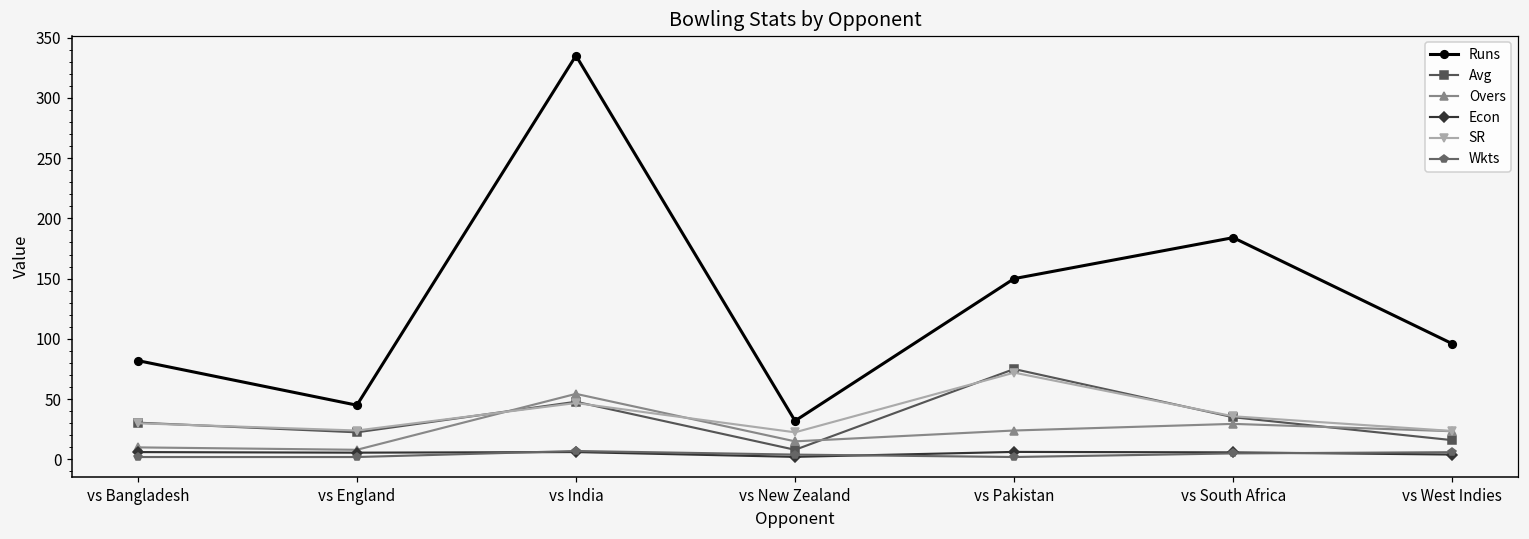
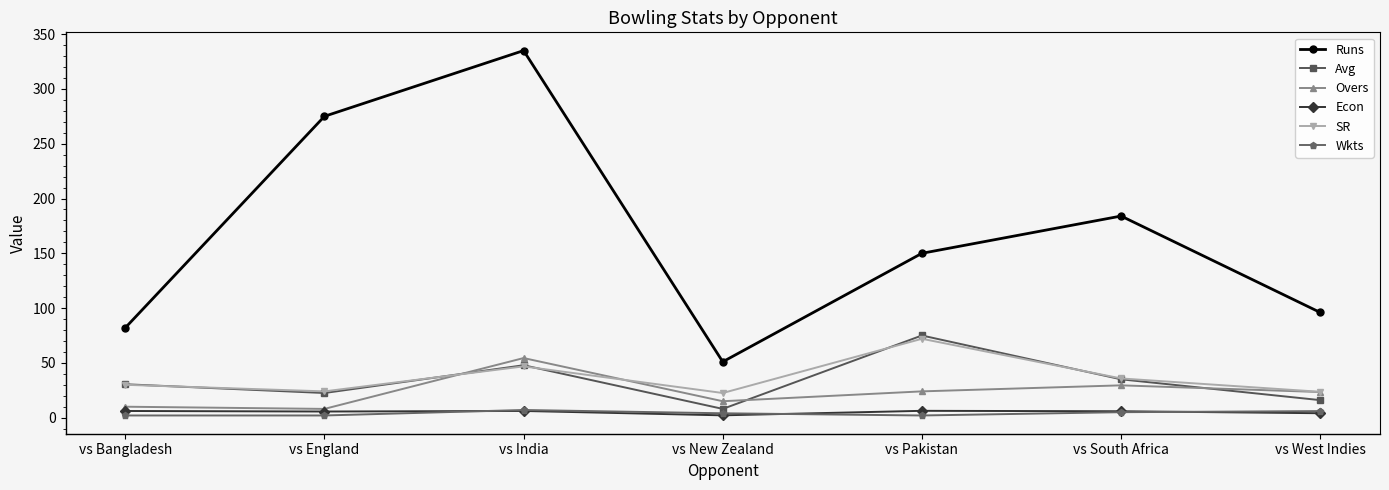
Runs, vs England: 45 -> 275
Runs, vs New Zealand: 32 -> 51
